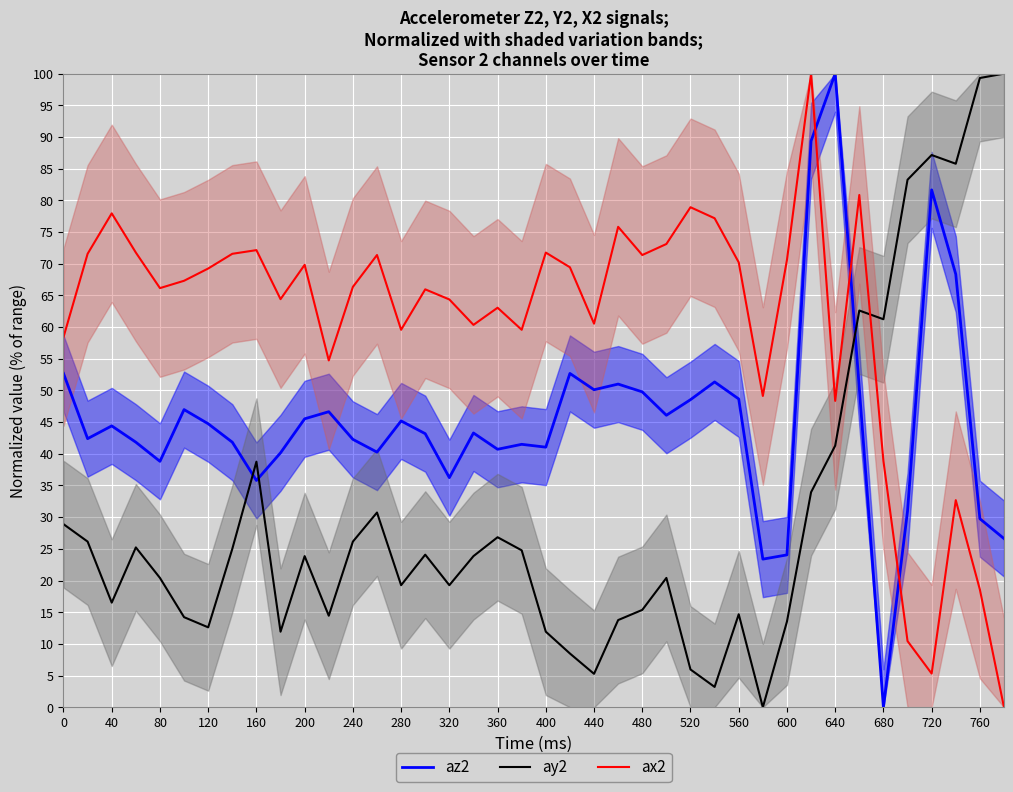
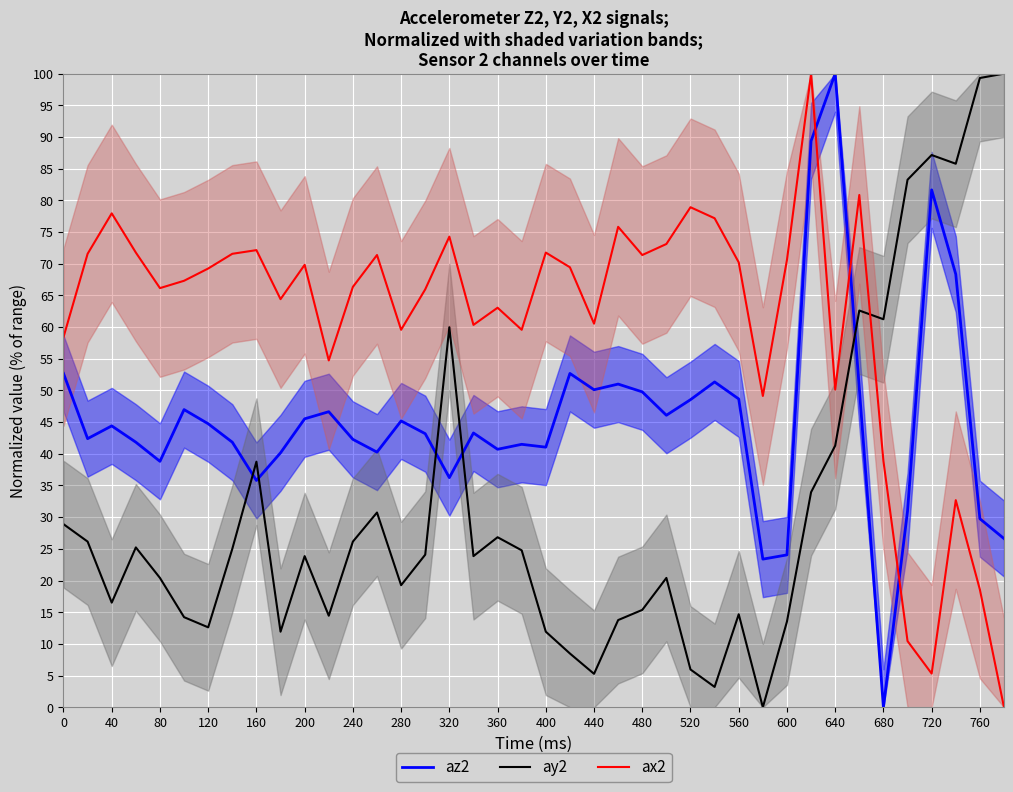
ay2, 320: 19 -> 60
ax2, 320: 64 -> 74
ax2, 640: 48 -> 50
